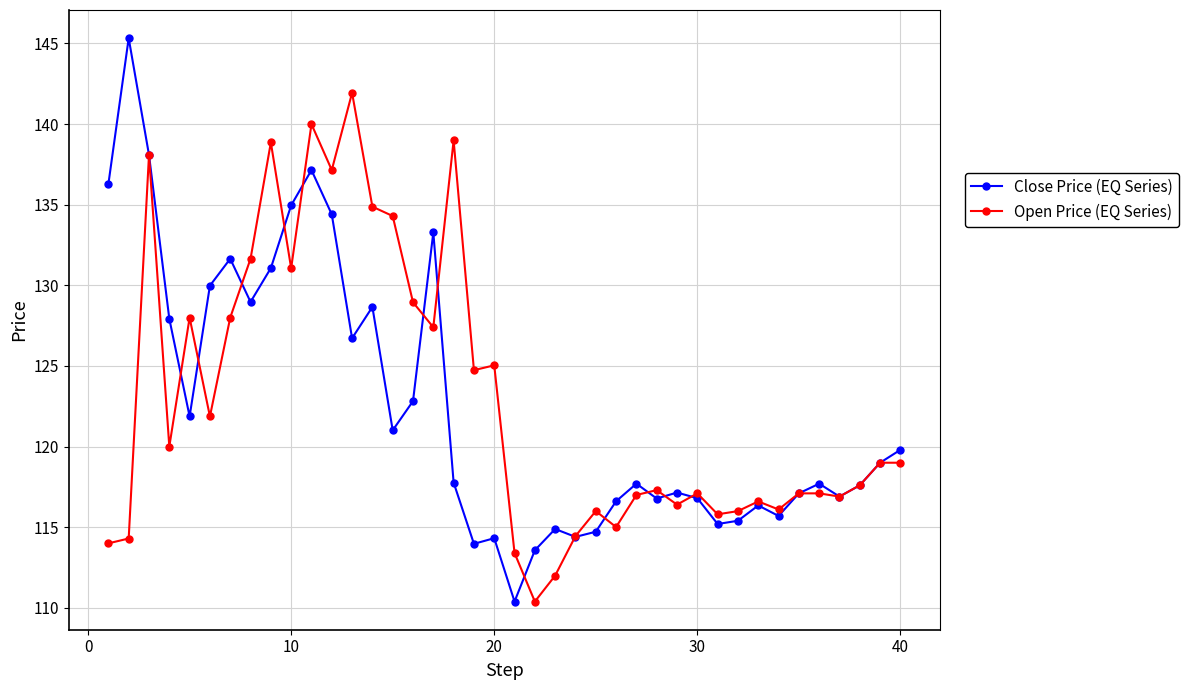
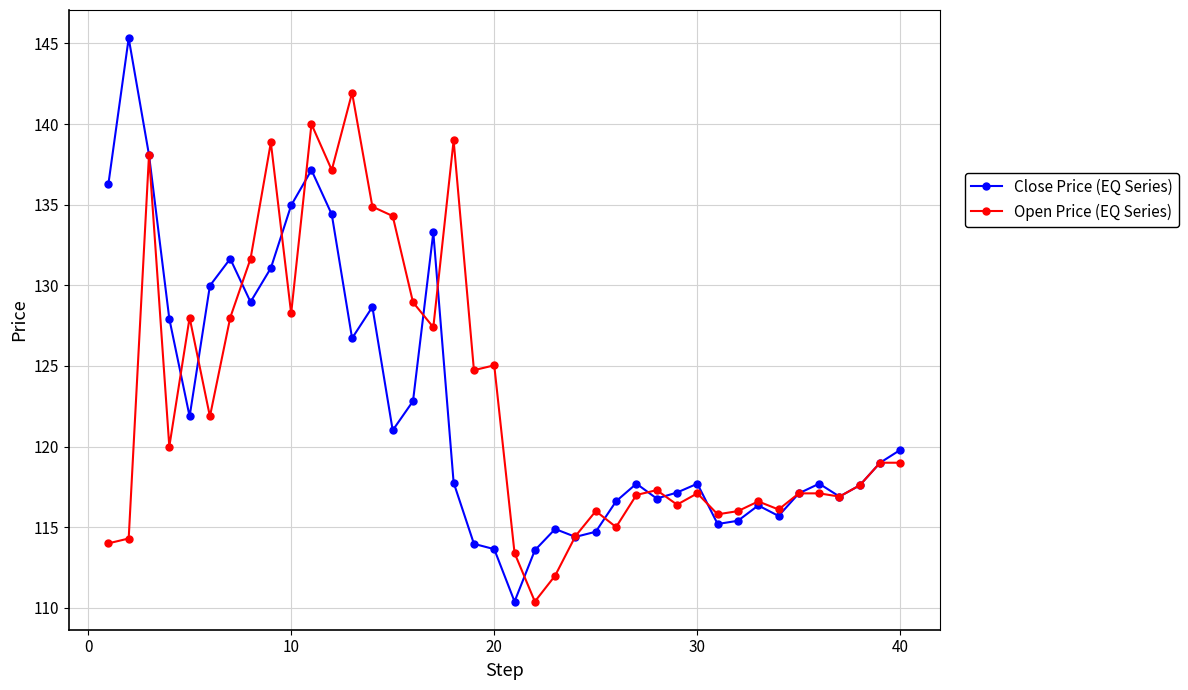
Open Price (EQ Series), 10: 131.1 -> 128.3
Close Price (EQ Series), 20: 114.3 -> 113.6
Close Price (EQ Series), 30: 116.8 -> 117.7
